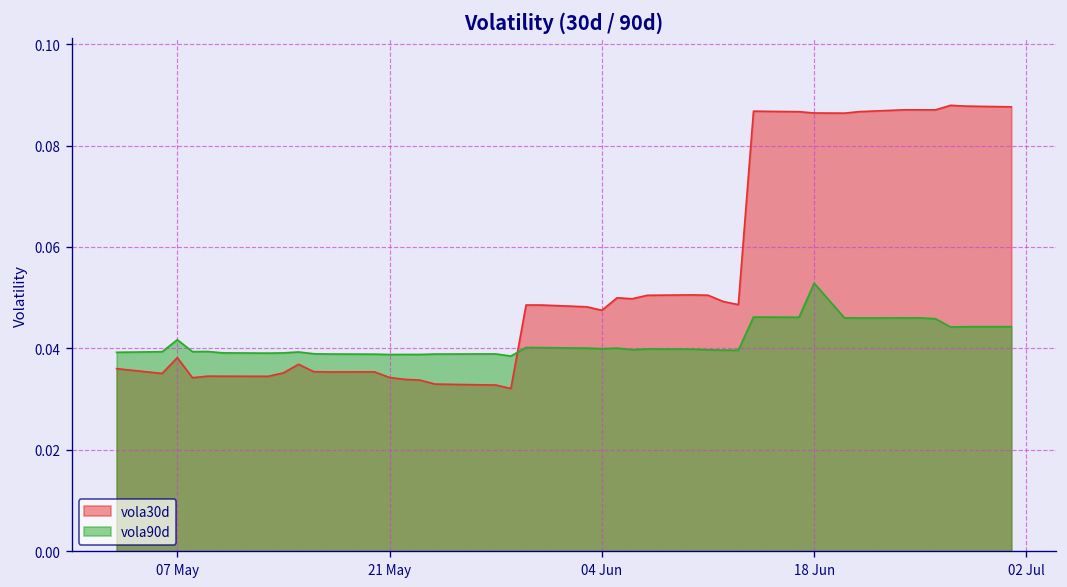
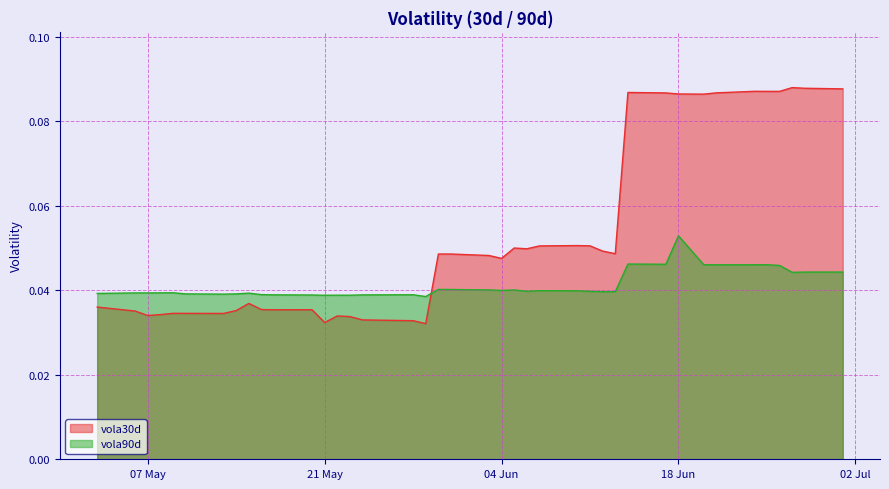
vola30d, 07 May: 0.038 -> 0.034
vola90d, 07 May: 0.042 -> 0.039
vola30d, 21 May: 0.034 -> 0.032
